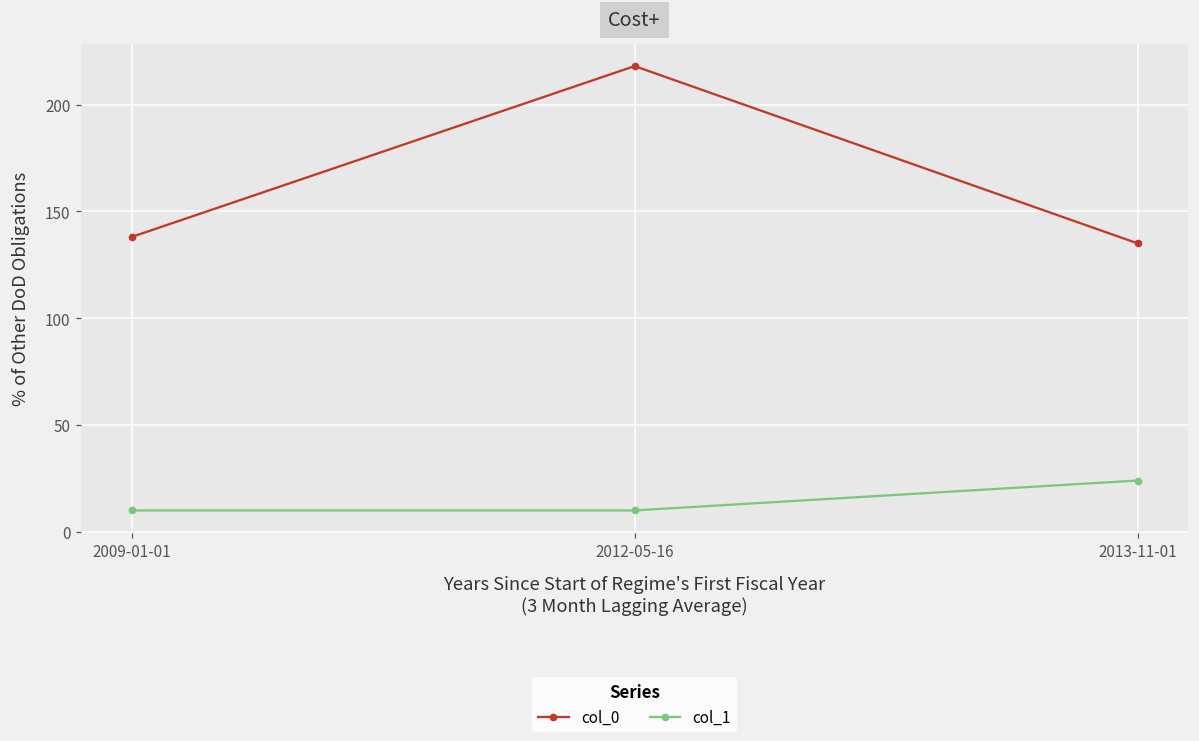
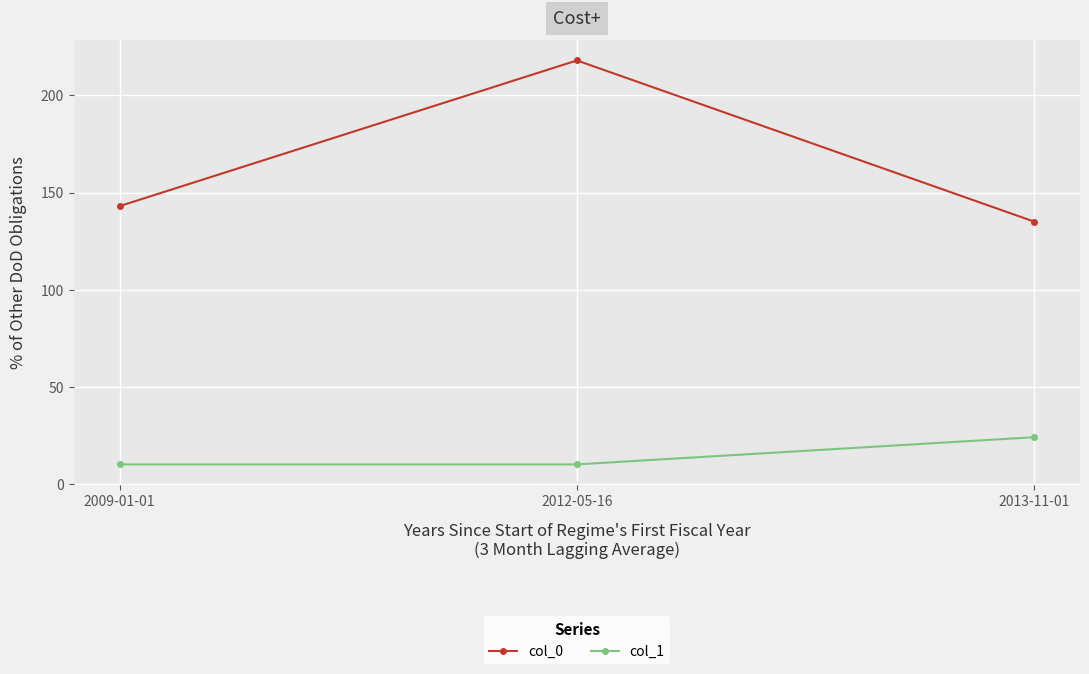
col_0, 2009-01-01: 138 -> 143
